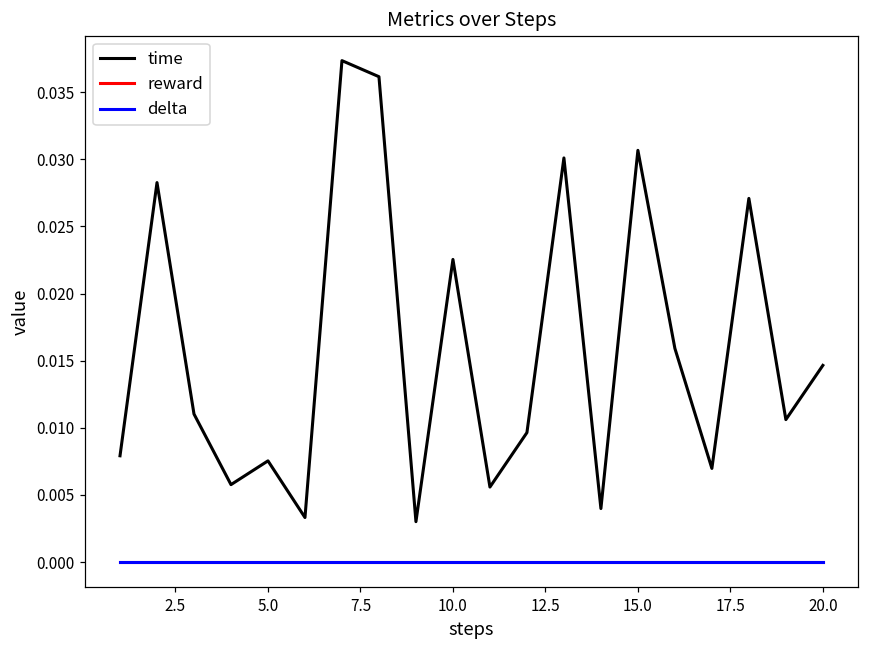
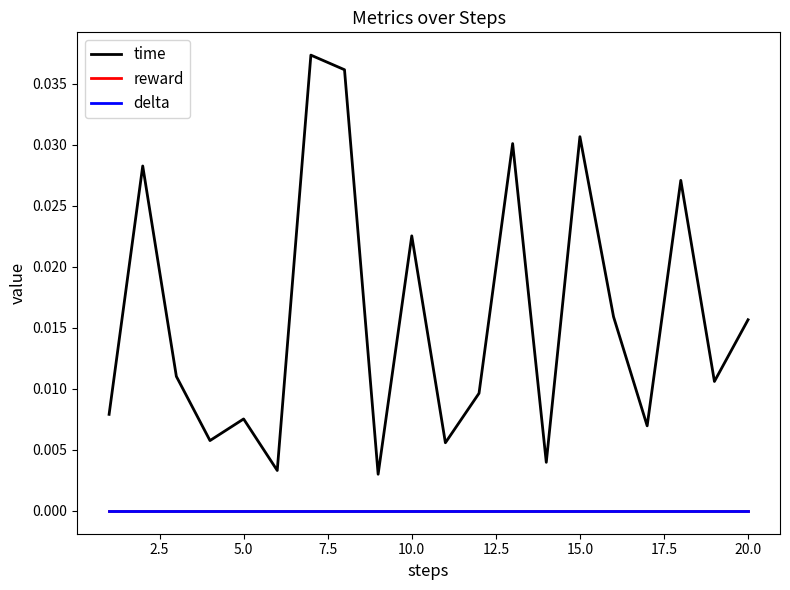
time, 20.0: 0.0146 -> 0.0157
